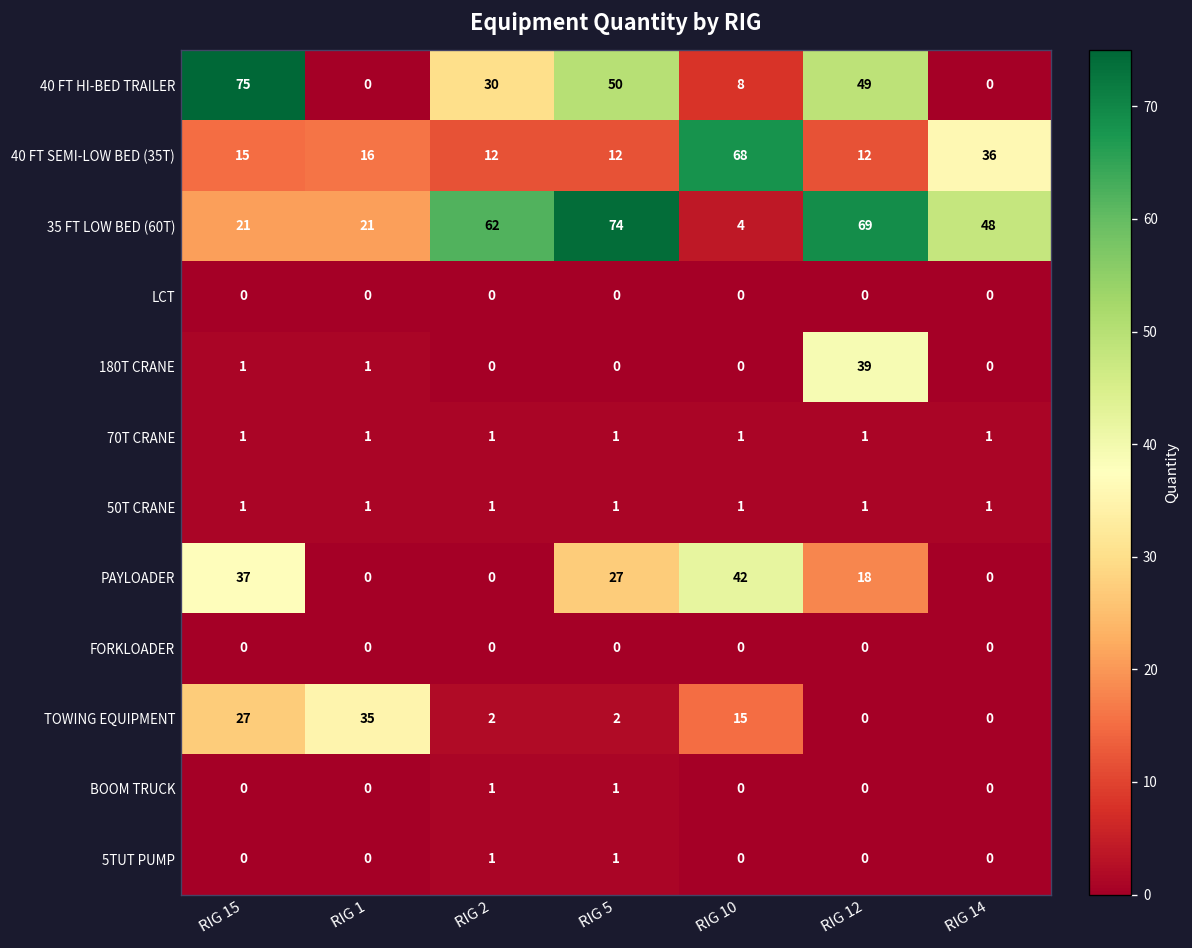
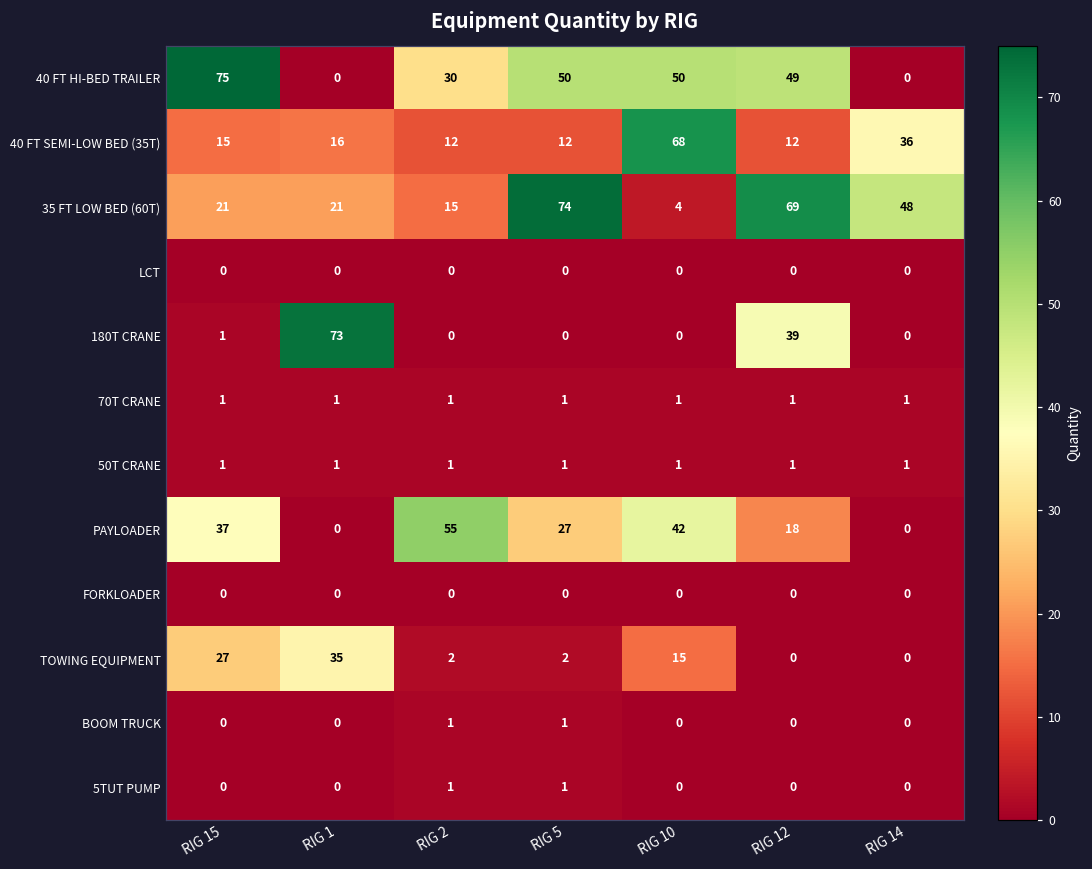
40 FT HI-BED TRAILER, RIG 10: 8 -> 50
35 FT LOW BED (60T), RIG 2: 62 -> 15
180T CRANE, RIG 1: 1 -> 73
PAYLOADER, RIG 2: 0 -> 55
